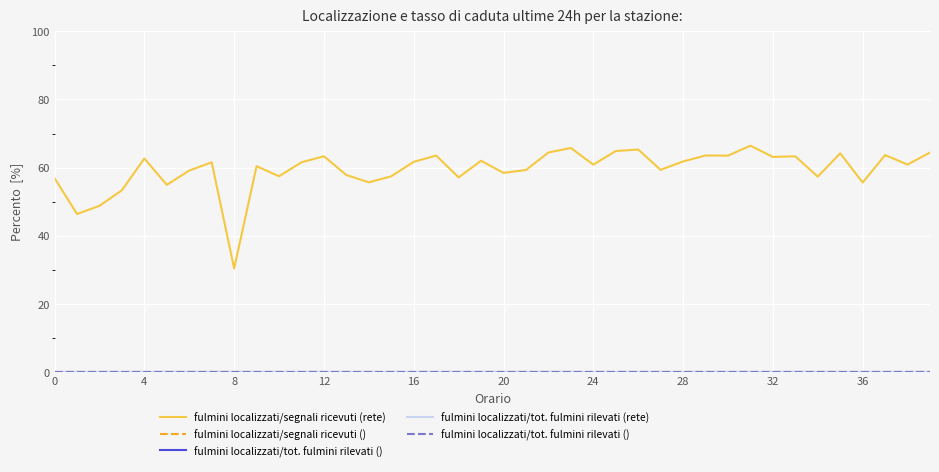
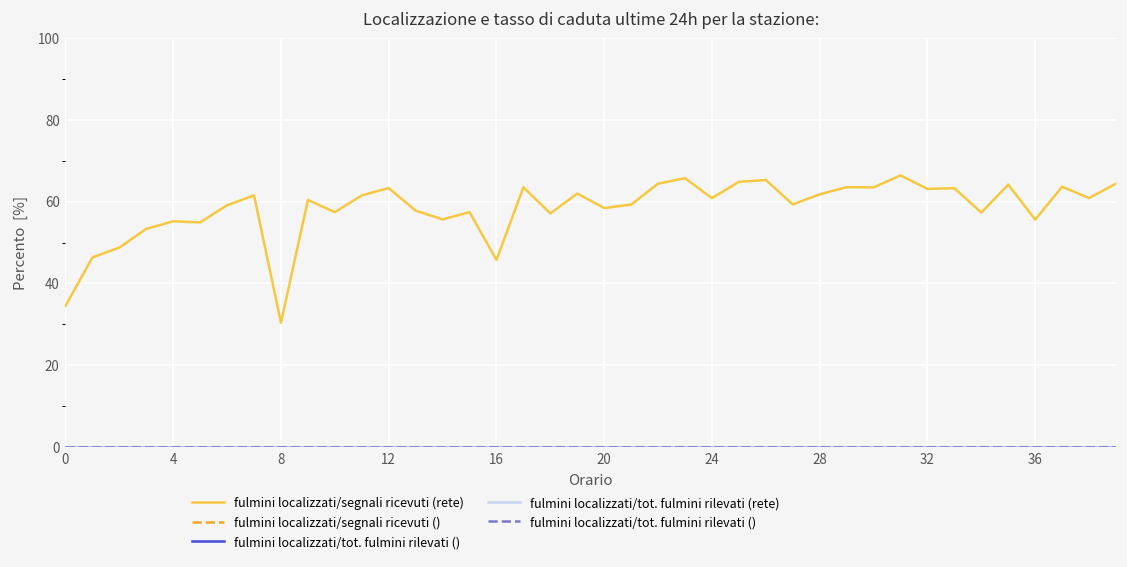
fulmini localizzati/segnali ricevuti (rete), 0: 57 -> 34
fulmini localizzati/segnali ricevuti (rete), 4: 63 -> 55
fulmini localizzati/segnali ricevuti (rete), 16: 62 -> 46
